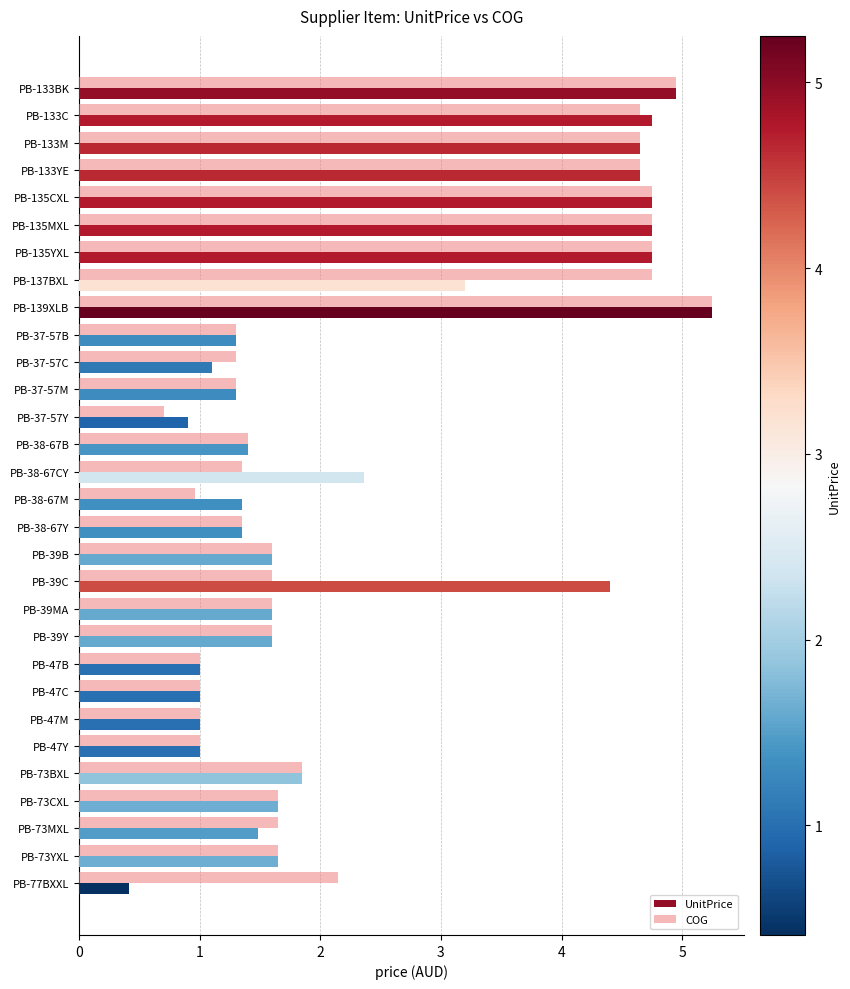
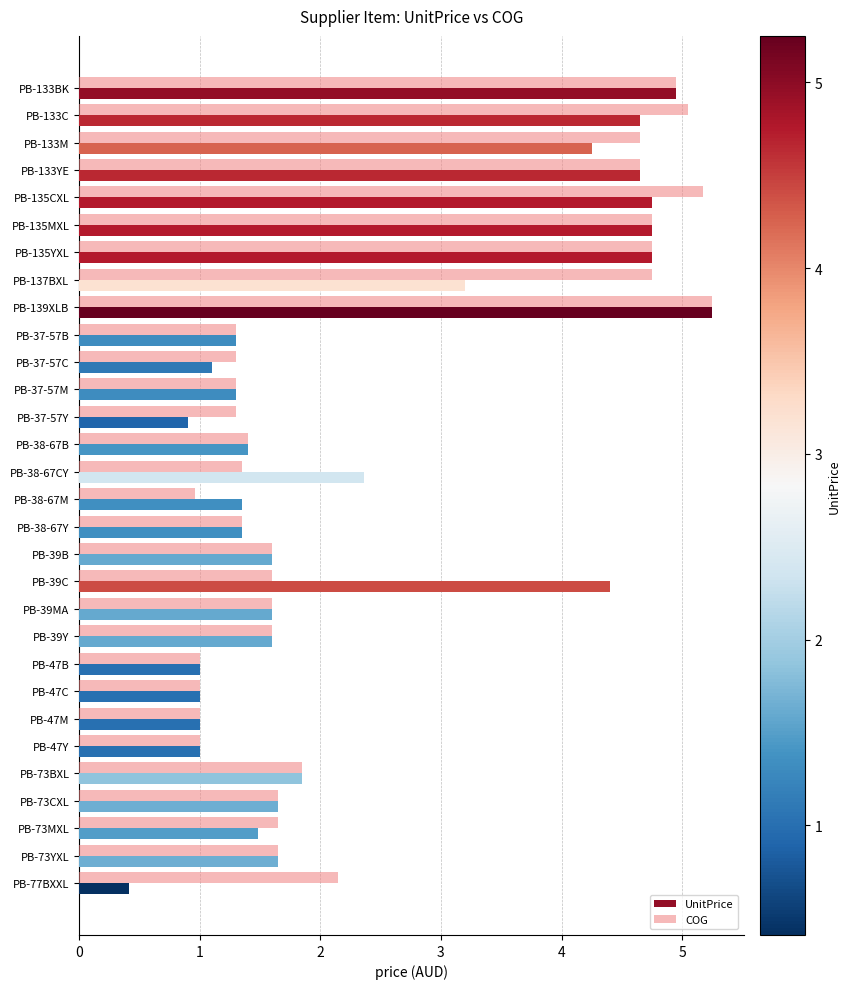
COG, PB-133C: 4.65 -> 5.05
UnitPrice, PB-133C: 4.75 -> 4.65
UnitPrice, PB-133M: 4.65 -> 4.25
COG, PB-135CXL: 4.75 -> 5.17
COG, PB-37-57Y: 0.7 -> 1.3
